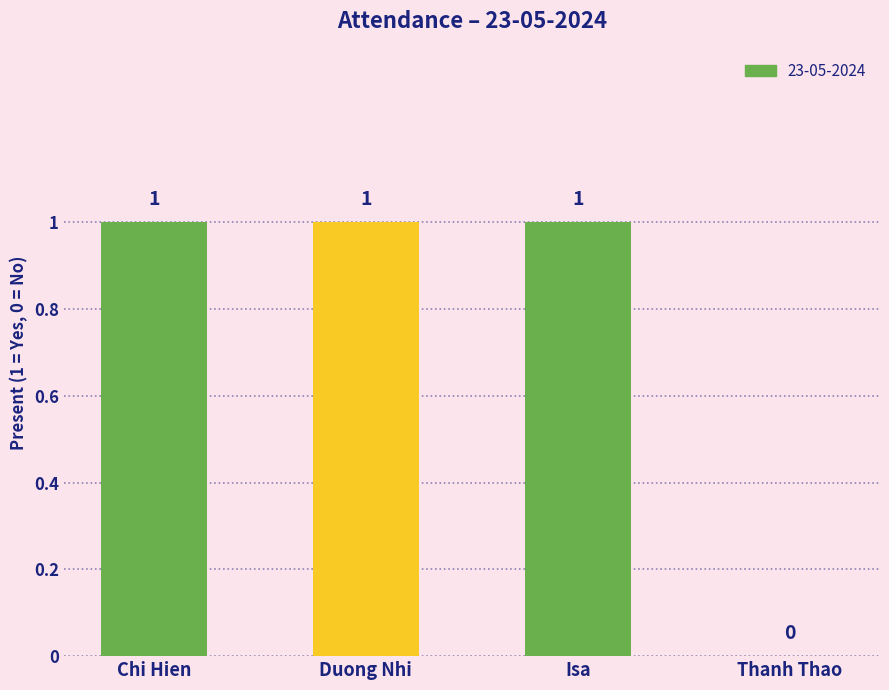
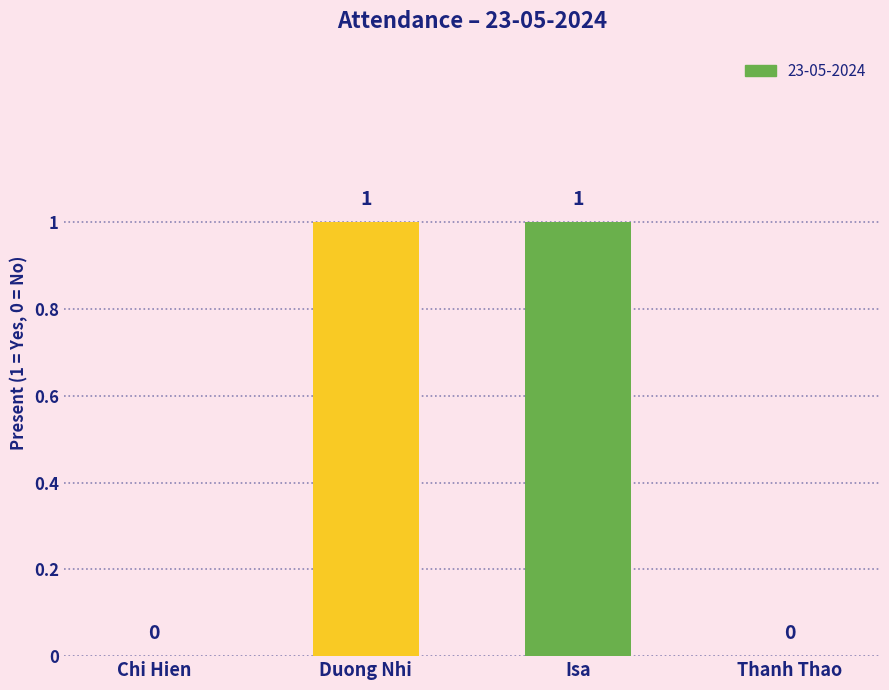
Chi Hien: 1 -> 0
